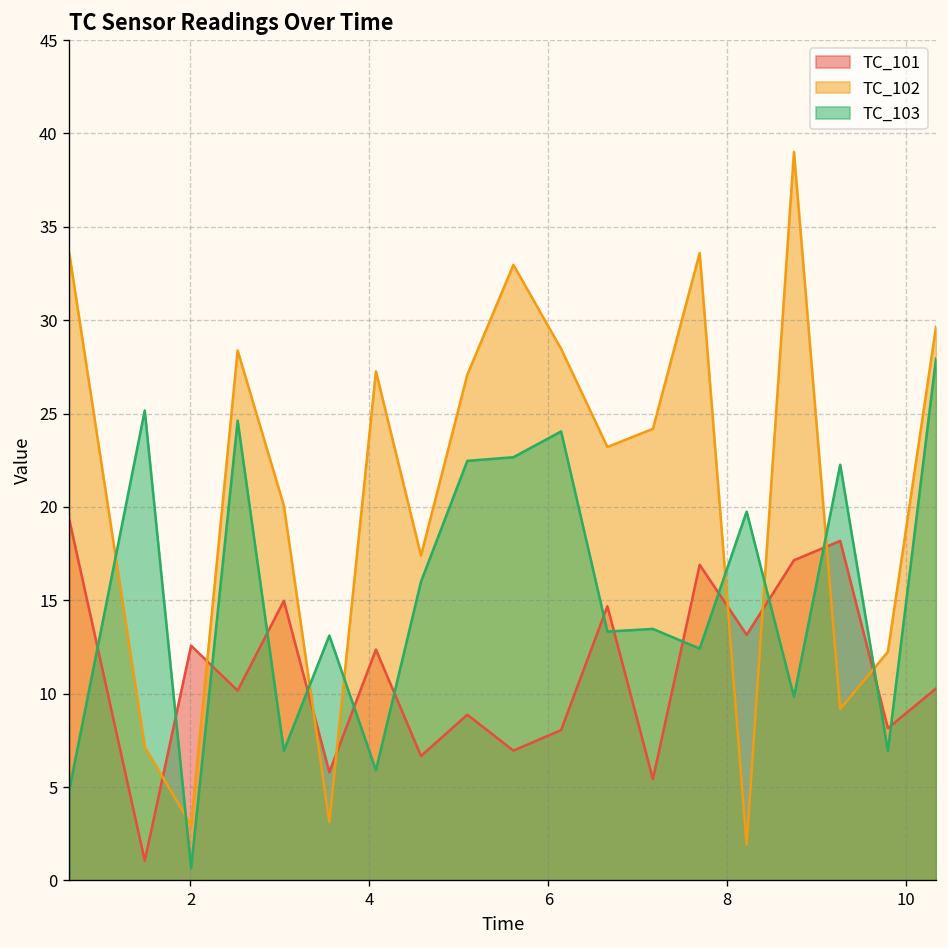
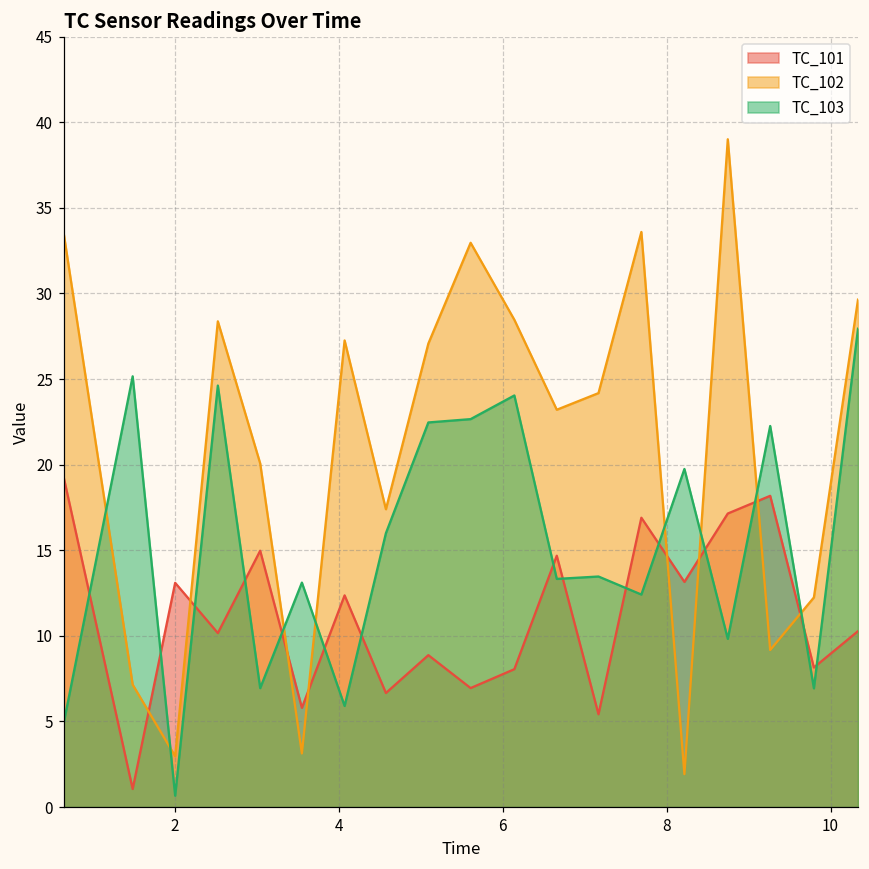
TC_101, 2: 12.6 -> 13.1
